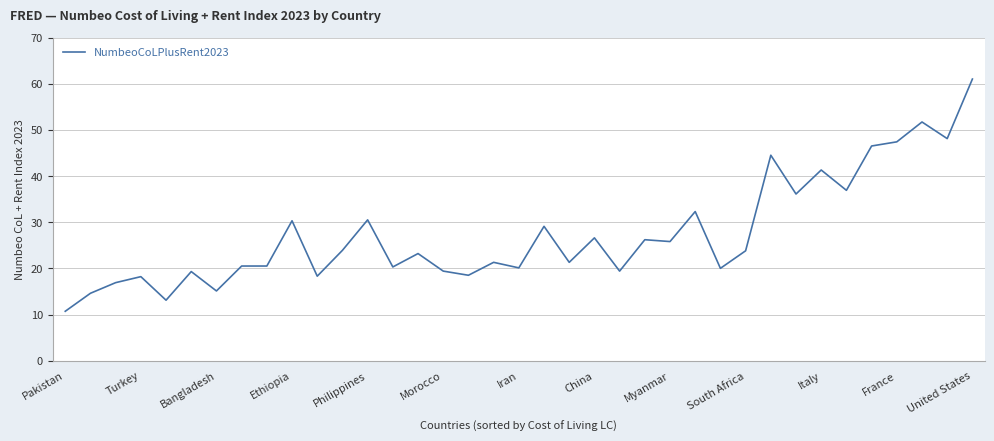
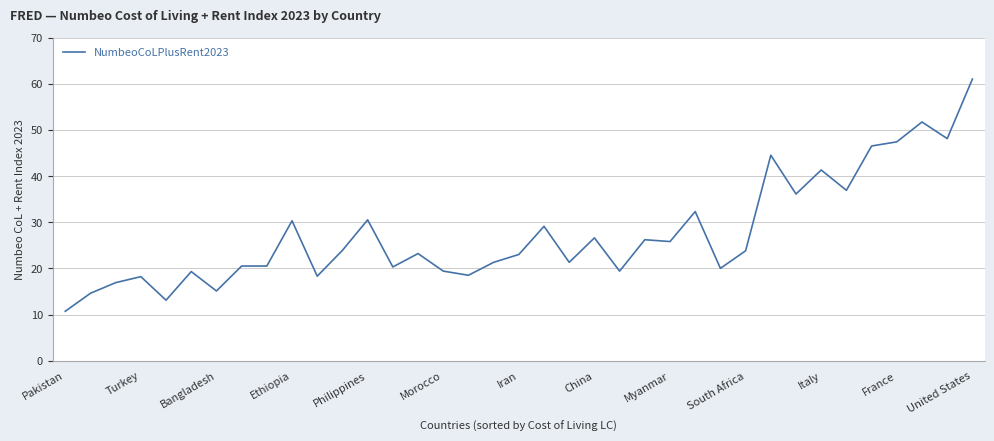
Iran: 20 -> 23
